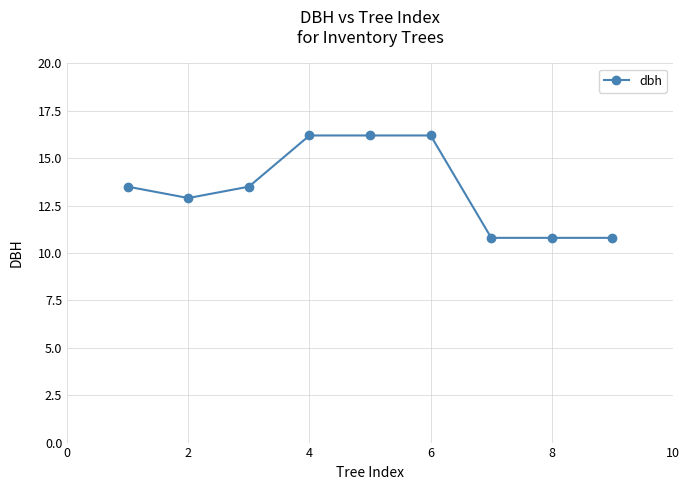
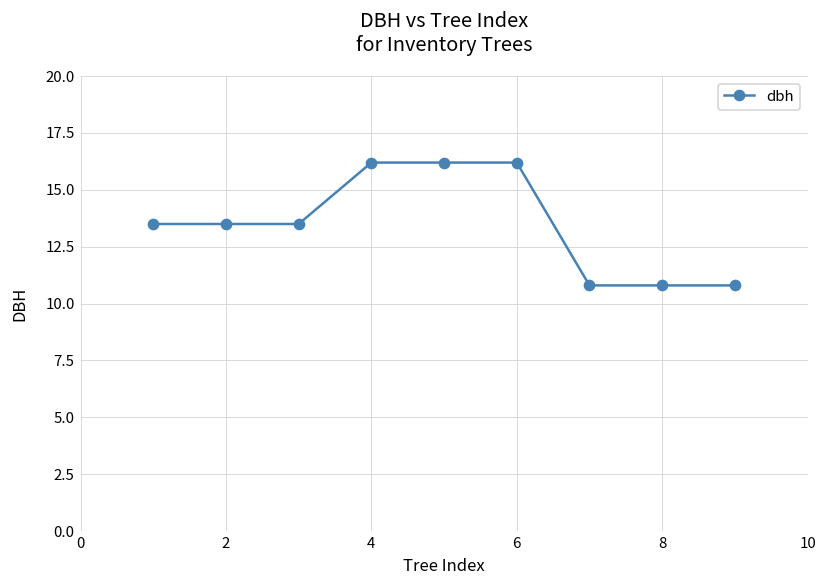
2: 12.9 -> 13.5
